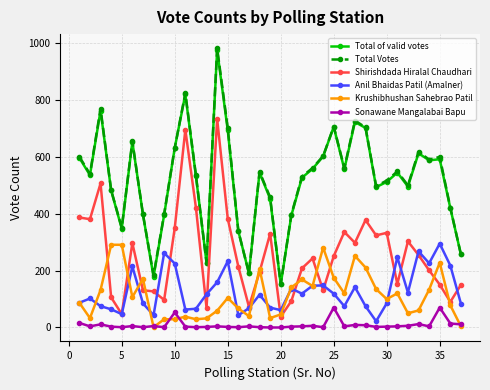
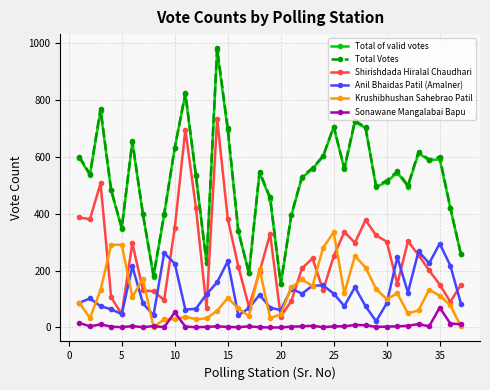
Krushibhushan Sahebrao Patil, 25: 180 -> 340
Sonawane Mangalabai Bapu, 25: 70 -> 0
Shirishdada Hiralal Chaudhari, 30: 330 -> 300
Krushibhushan Sahebrao Patil, 35: 230 -> 110
